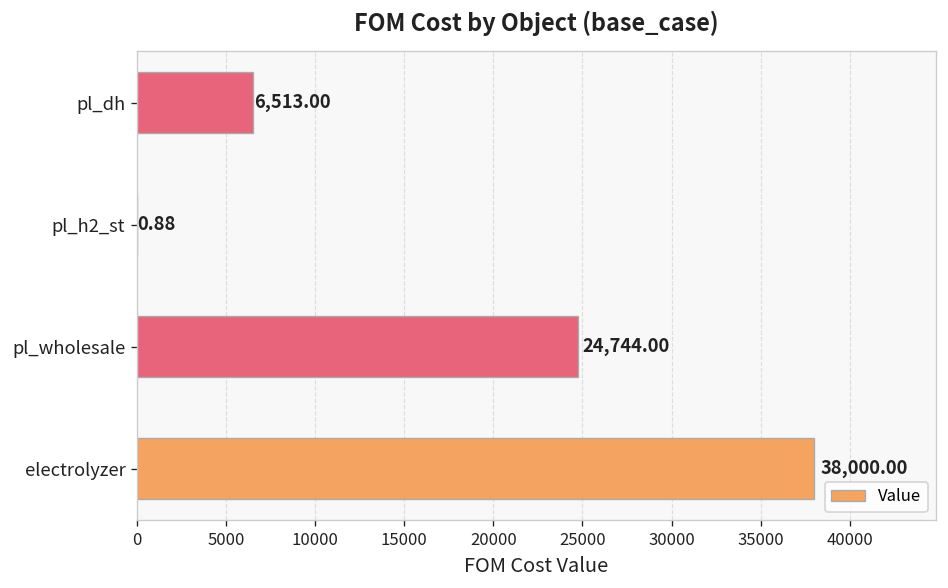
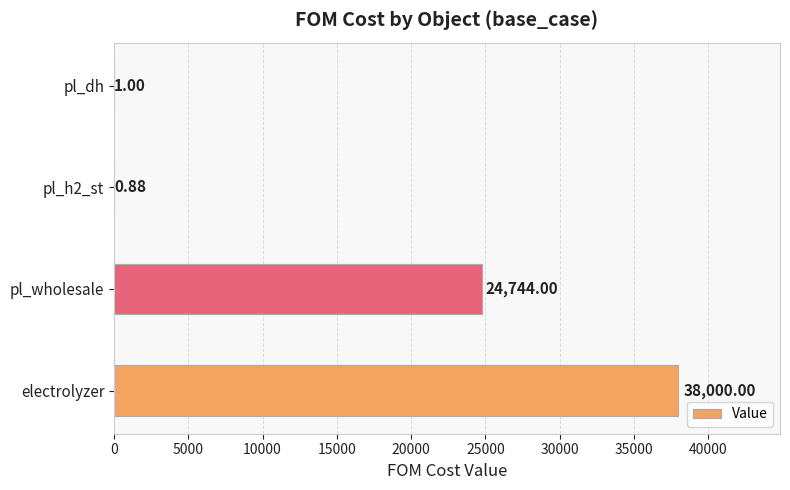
pl_dh: 6,513.00 -> 1.00
